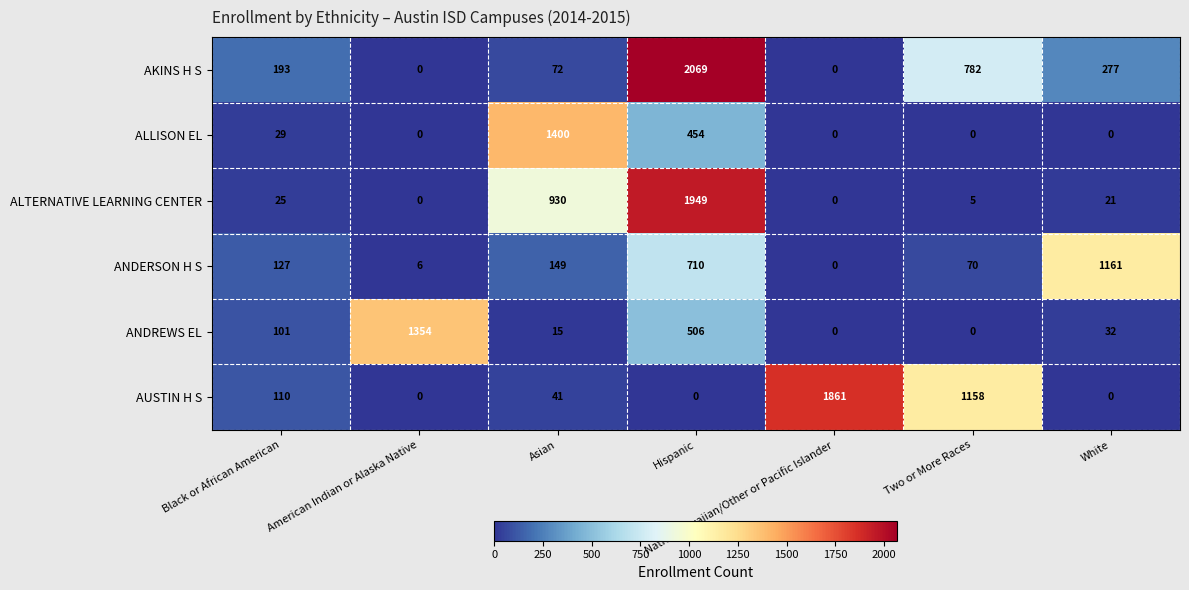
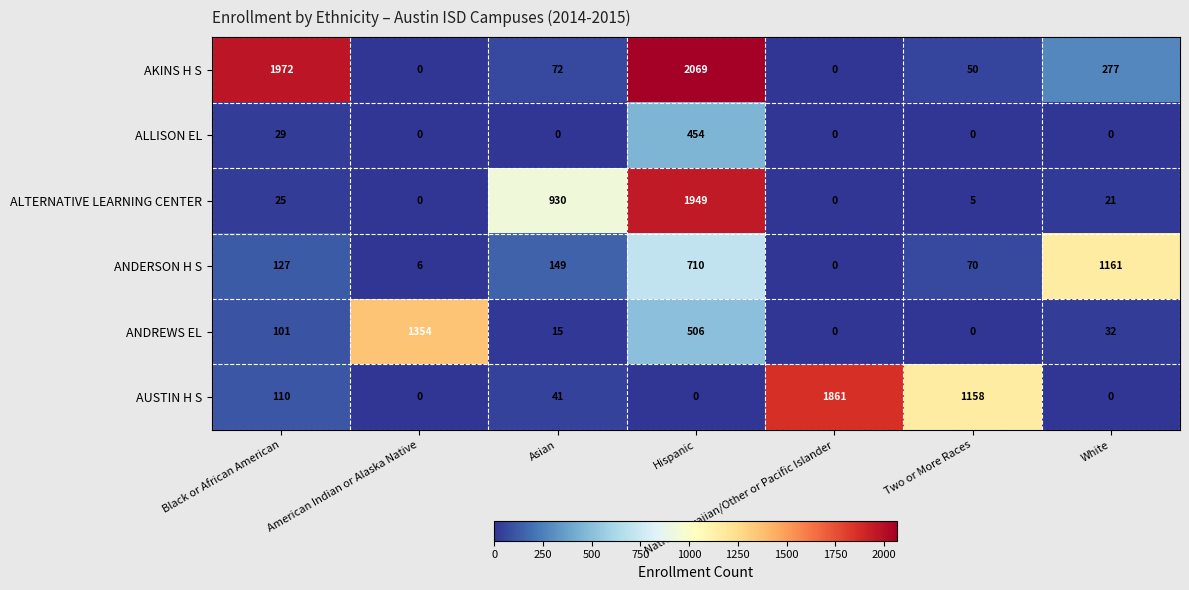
AKINS H S, Black or African American: 193 -> 1972
AKINS H S, Two or More Races: 782 -> 50
ALLISON EL, Asian: 1400 -> 0
